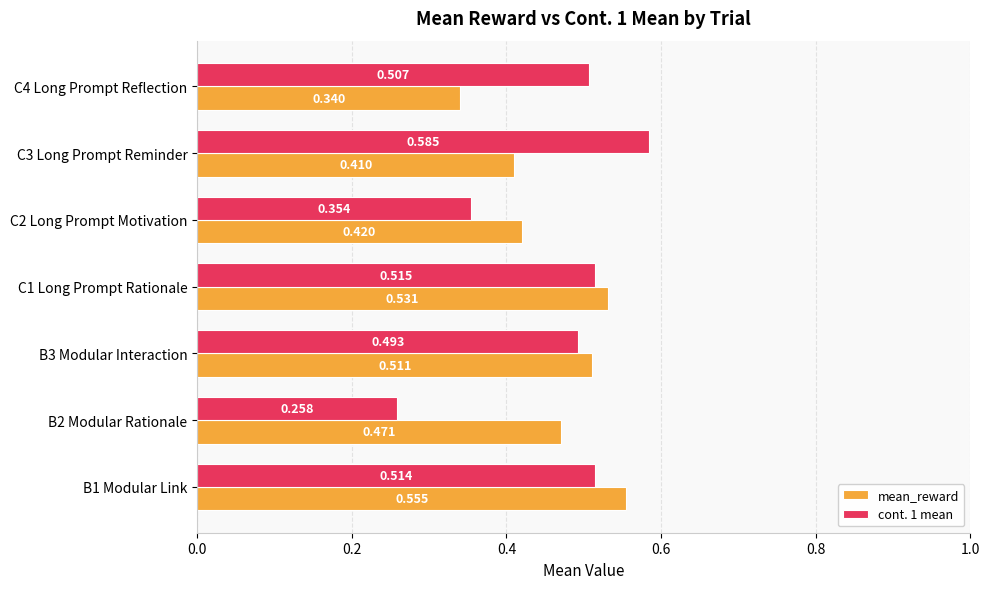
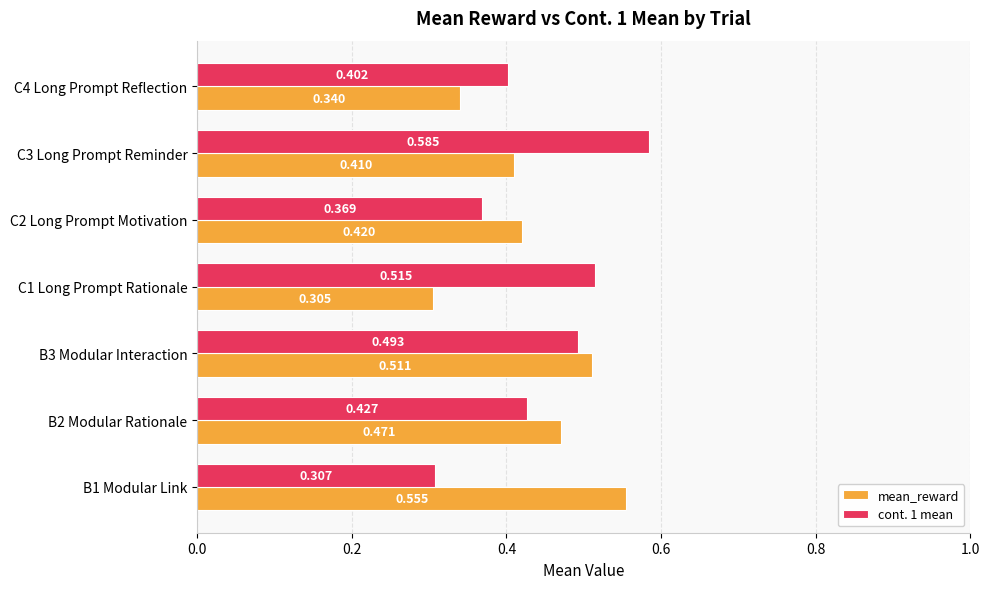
cont. 1 mean, C4 Long Prompt Reflection: 0.507 -> 0.402
cont. 1 mean, C2 Long Prompt Motivation: 0.354 -> 0.369
mean_reward, C1 Long Prompt Rationale: 0.531 -> 0.305
cont. 1 mean, B2 Modular Rationale: 0.258 -> 0.427
cont. 1 mean, B1 Modular Link: 0.514 -> 0.307
